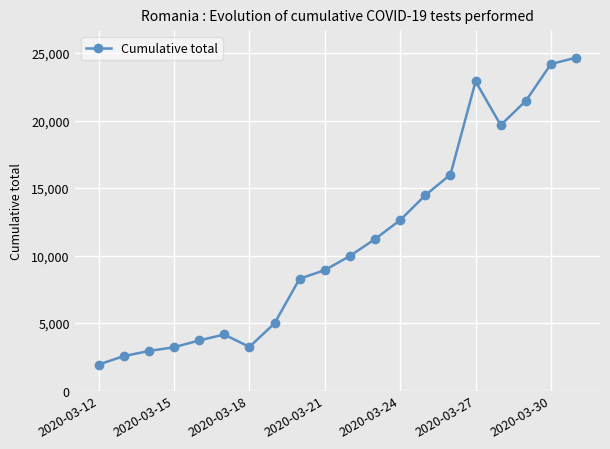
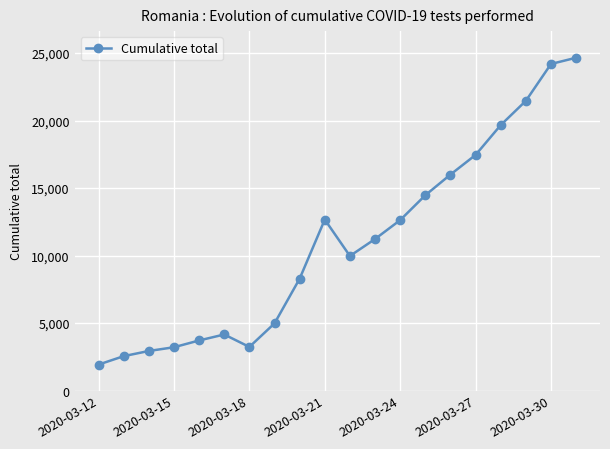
2020-03-21: 8,900 -> 12,700
2020-03-27: 22,900 -> 17,500
